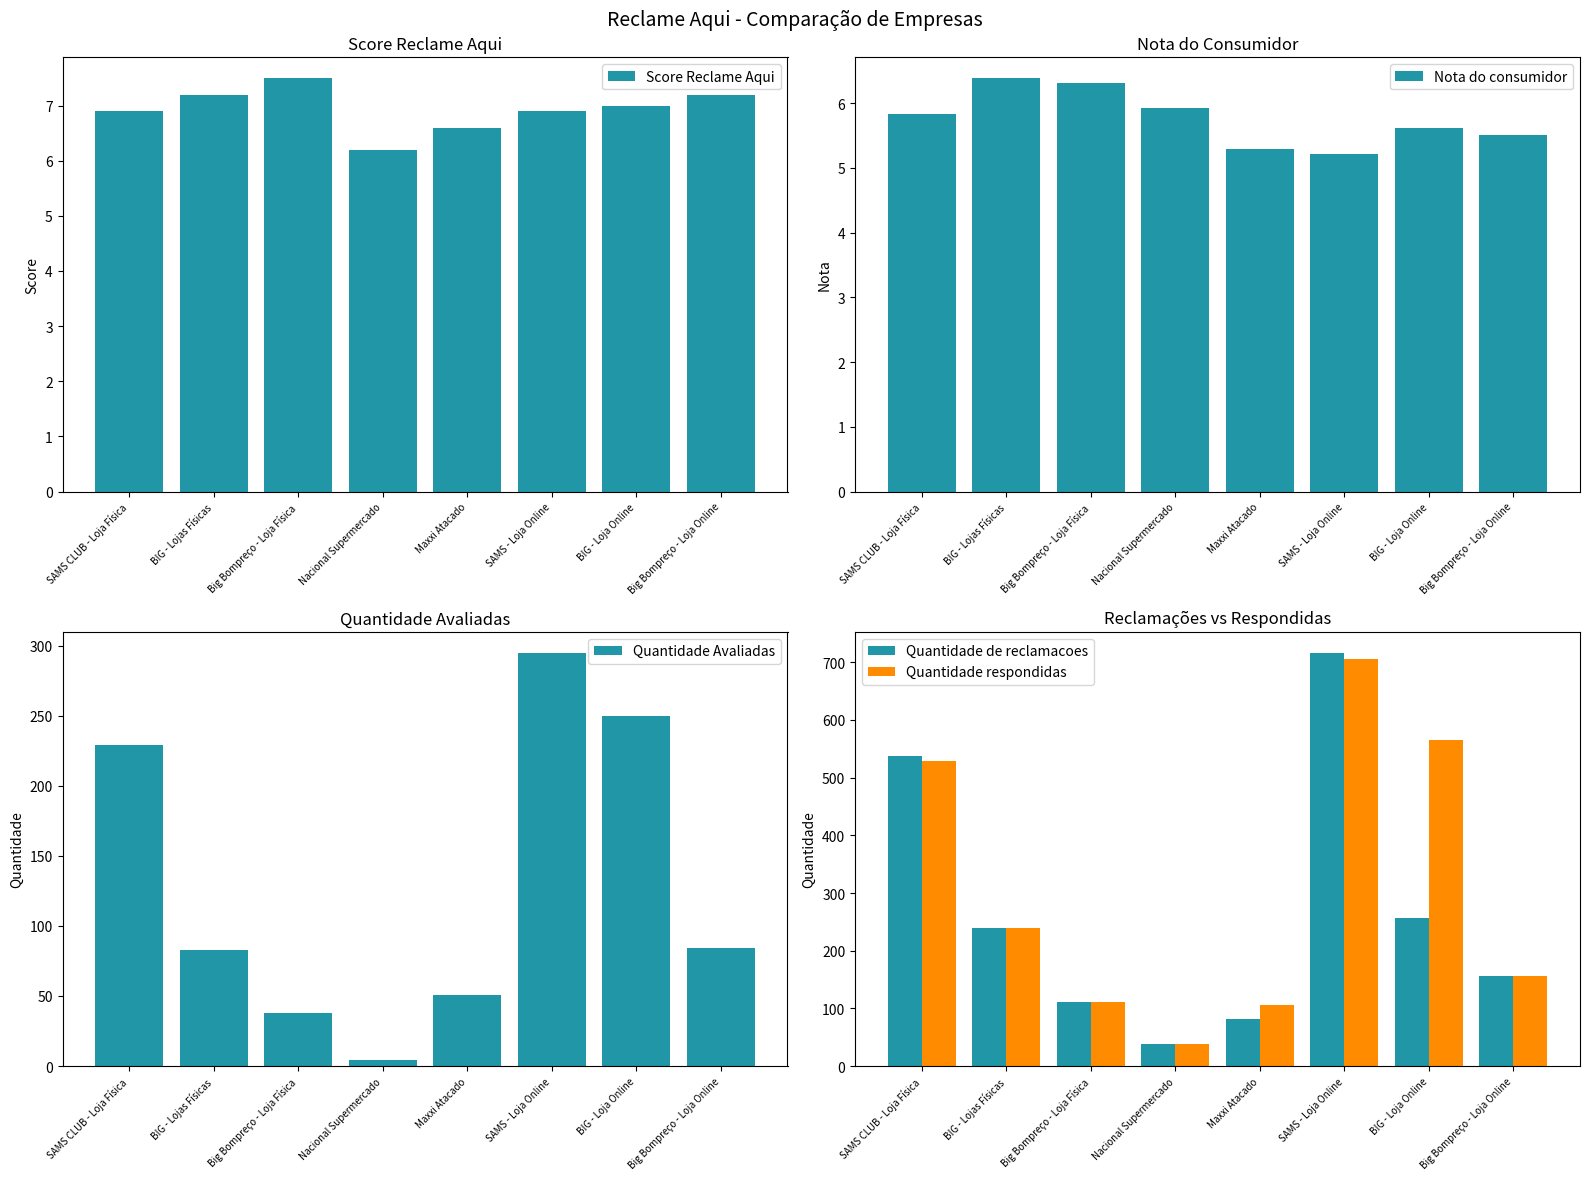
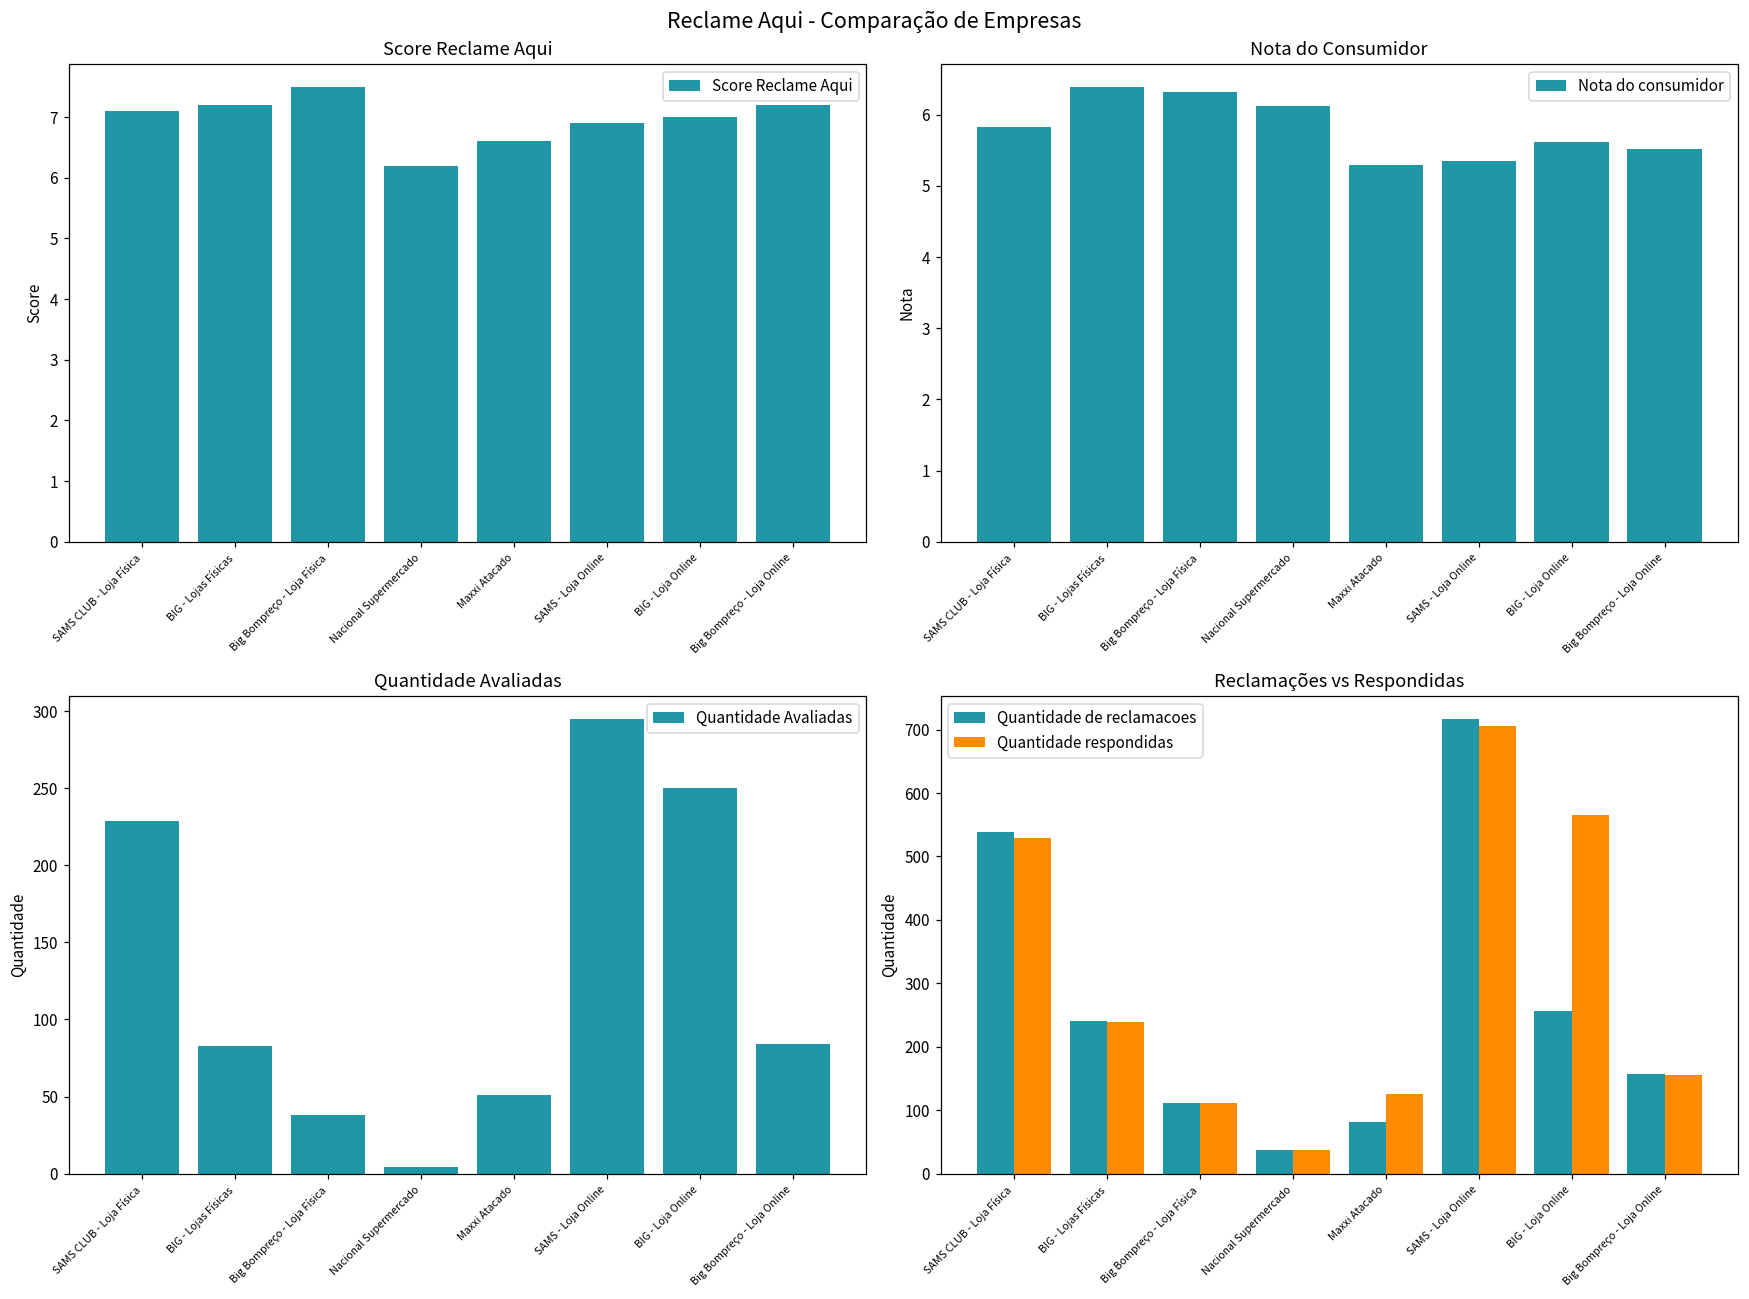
Score Reclame Aqui, SAMS CLUB - Loja Física: 6.9 -> 7.1
Nota do Consumidor, Nacional Supermercado: 5.9 -> 6.1
Nota do Consumidor, SAMS - Loja Online: 5.2 -> 5.4
Reclamações vs Respondidas, Quantidade respondidas, Maxxi Atacado: 110 -> 130
